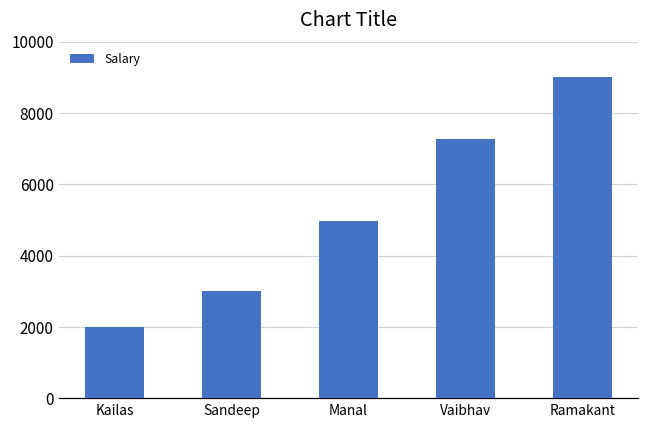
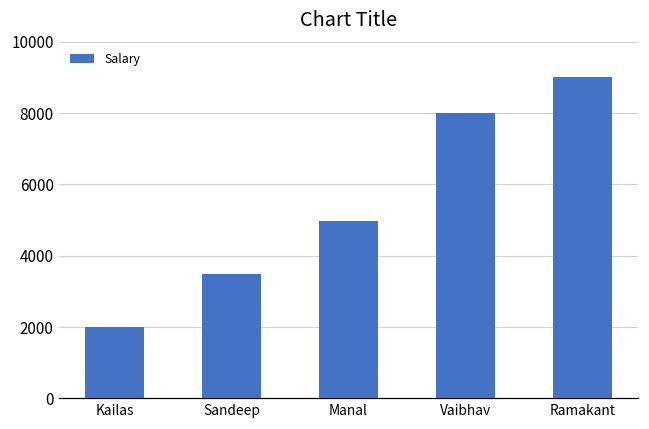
Sandeep: 3000 -> 3500
Vaibhav: 7300 -> 8000
